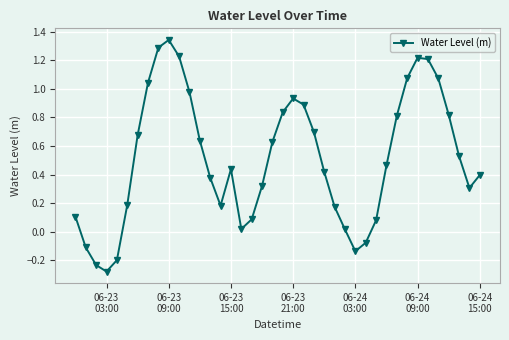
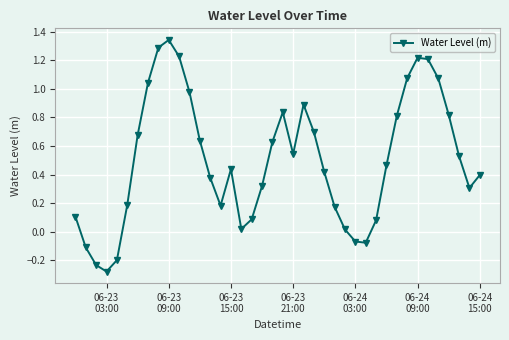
06-23 21:00: 0.93 -> 0.54
06-24 03:00: -0.14 -> -0.07
